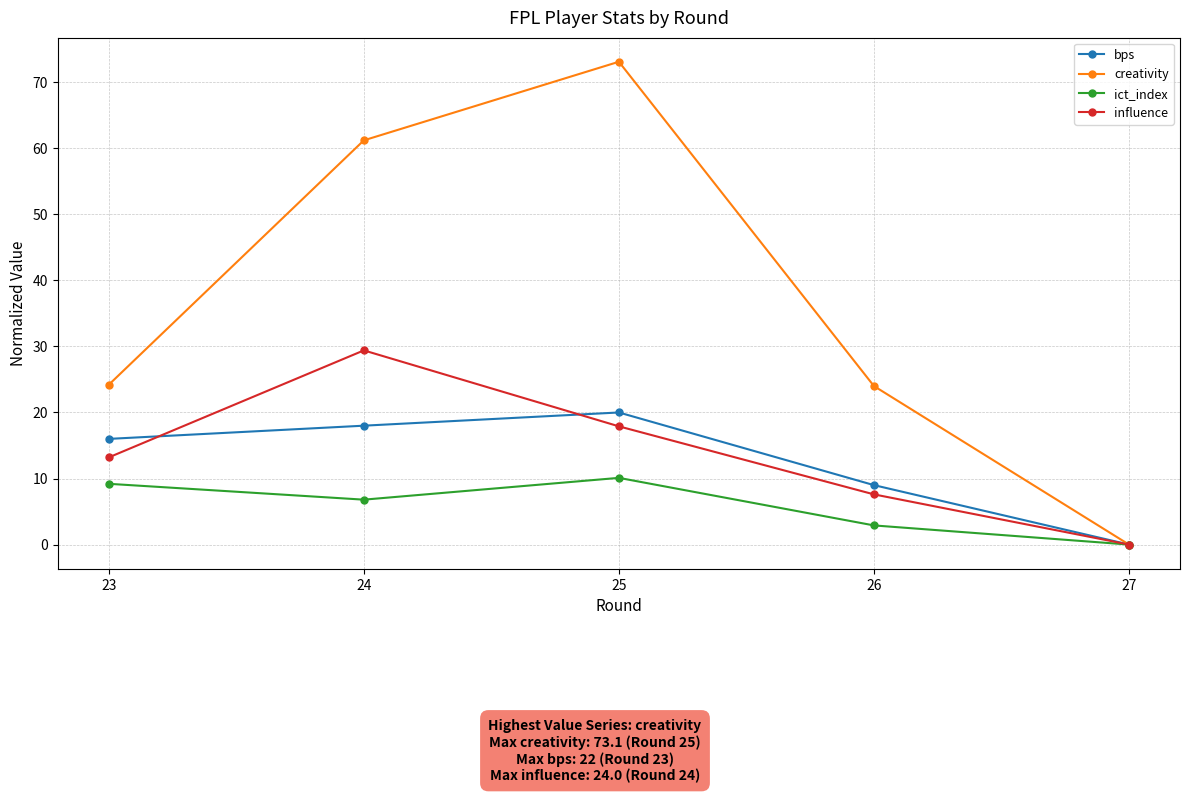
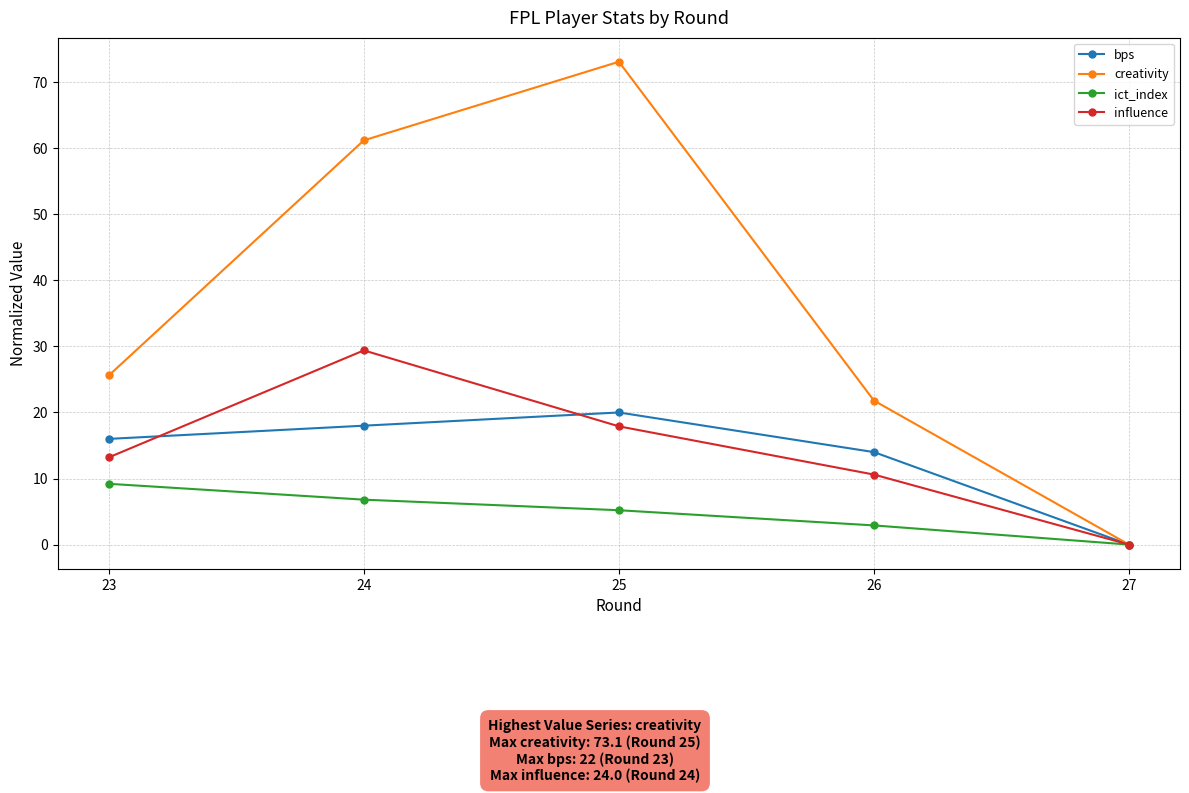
creativity, 23: 24 -> 26
ict_index, 25: 10 -> 5
bps, 26: 9 -> 14
creativity, 26: 24 -> 22
influence, 26: 8 -> 11
